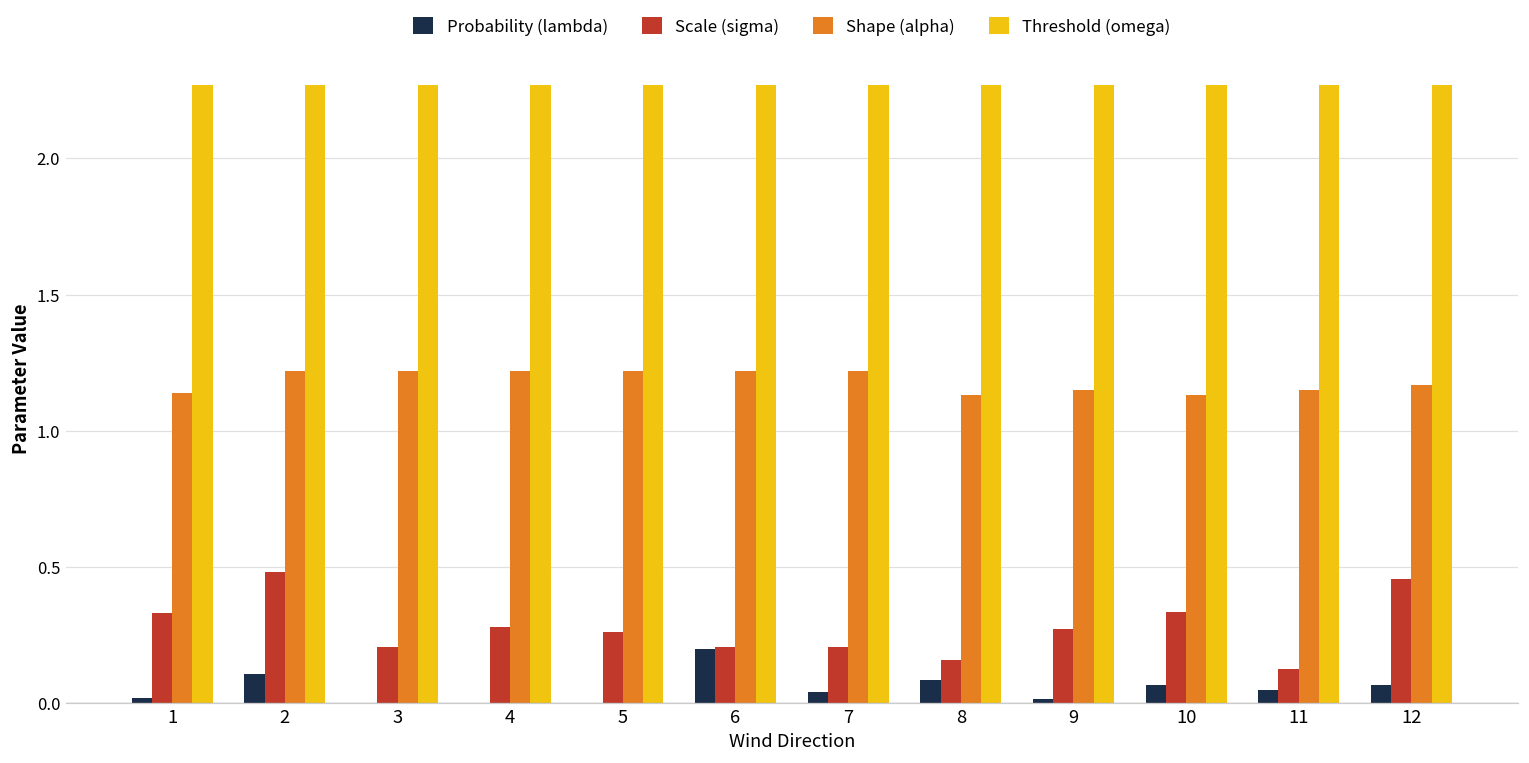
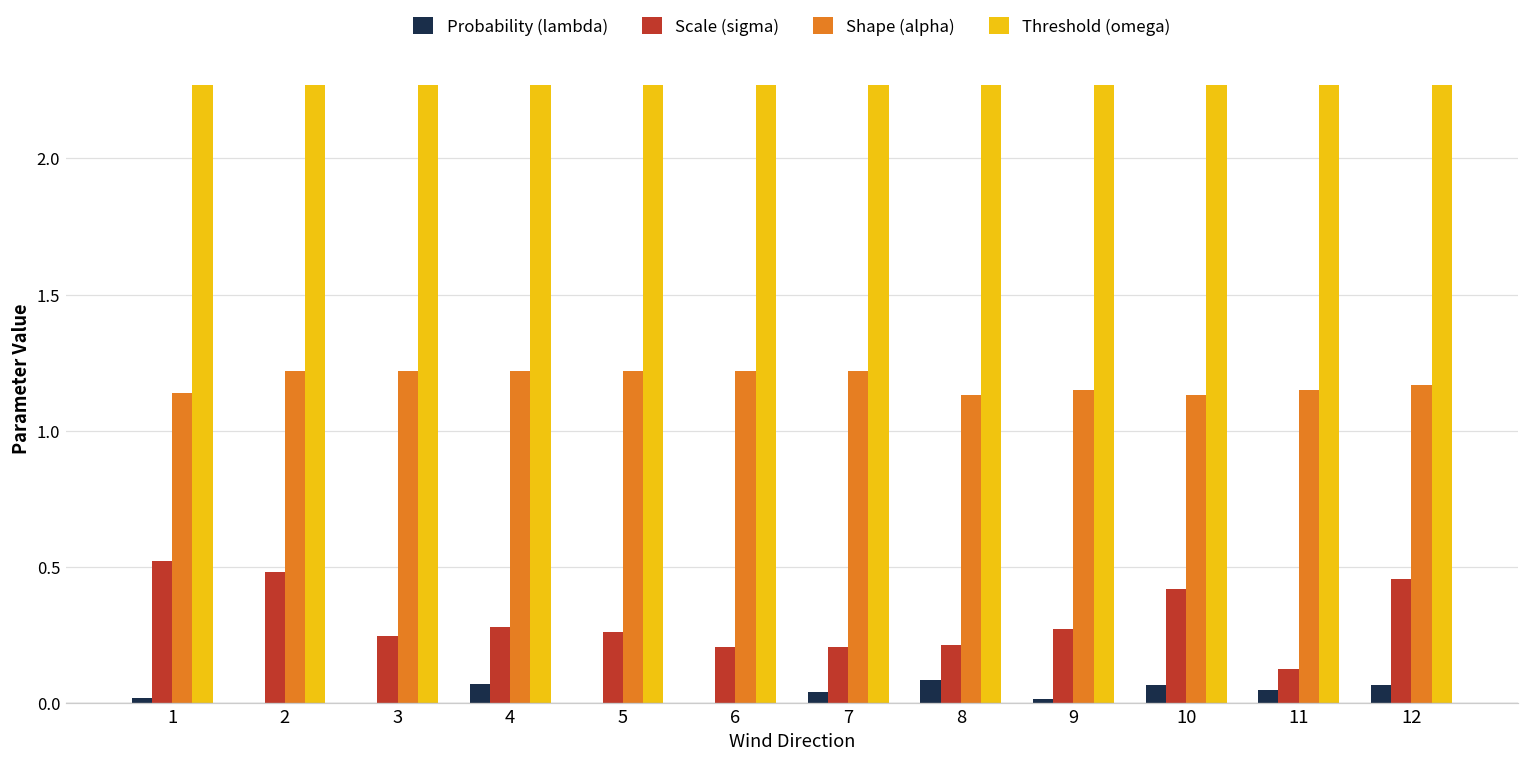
Scale (sigma), 1: 0.33 -> 0.52
Probability (lambda), 2: 0.11 -> 0.00
Scale (sigma), 3: 0.21 -> 0.25
Probability (lambda), 4: 0.00 -> 0.07
Probability (lambda), 6: 0.20 -> 0.00
Scale (sigma), 8: 0.16 -> 0.21
Scale (sigma), 10: 0.33 -> 0.42
